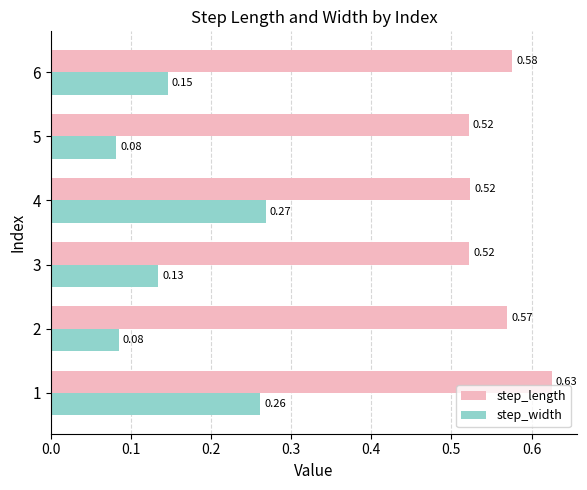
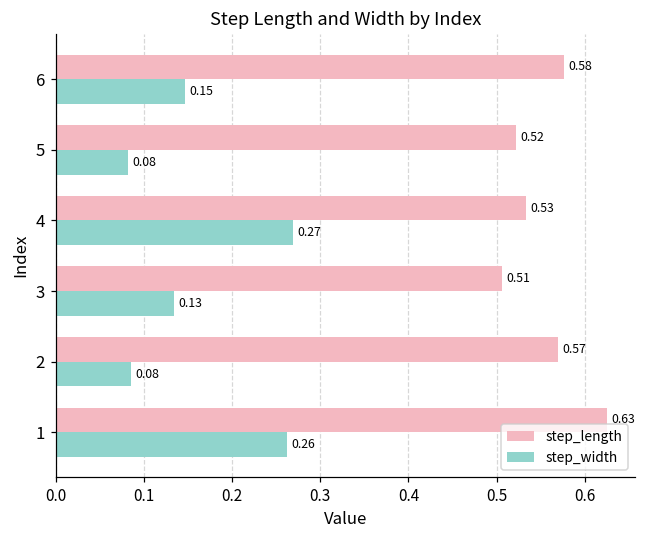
step_length, 4: 0.52 -> 0.53
step_length, 3: 0.52 -> 0.51
